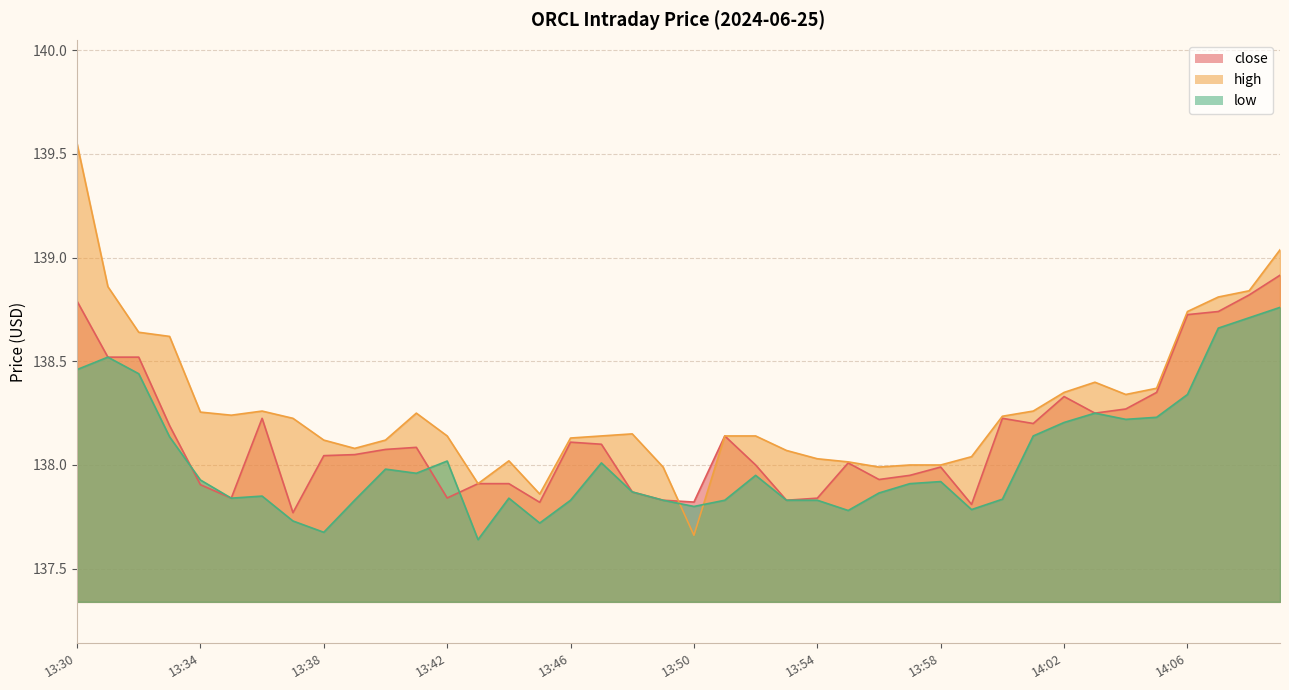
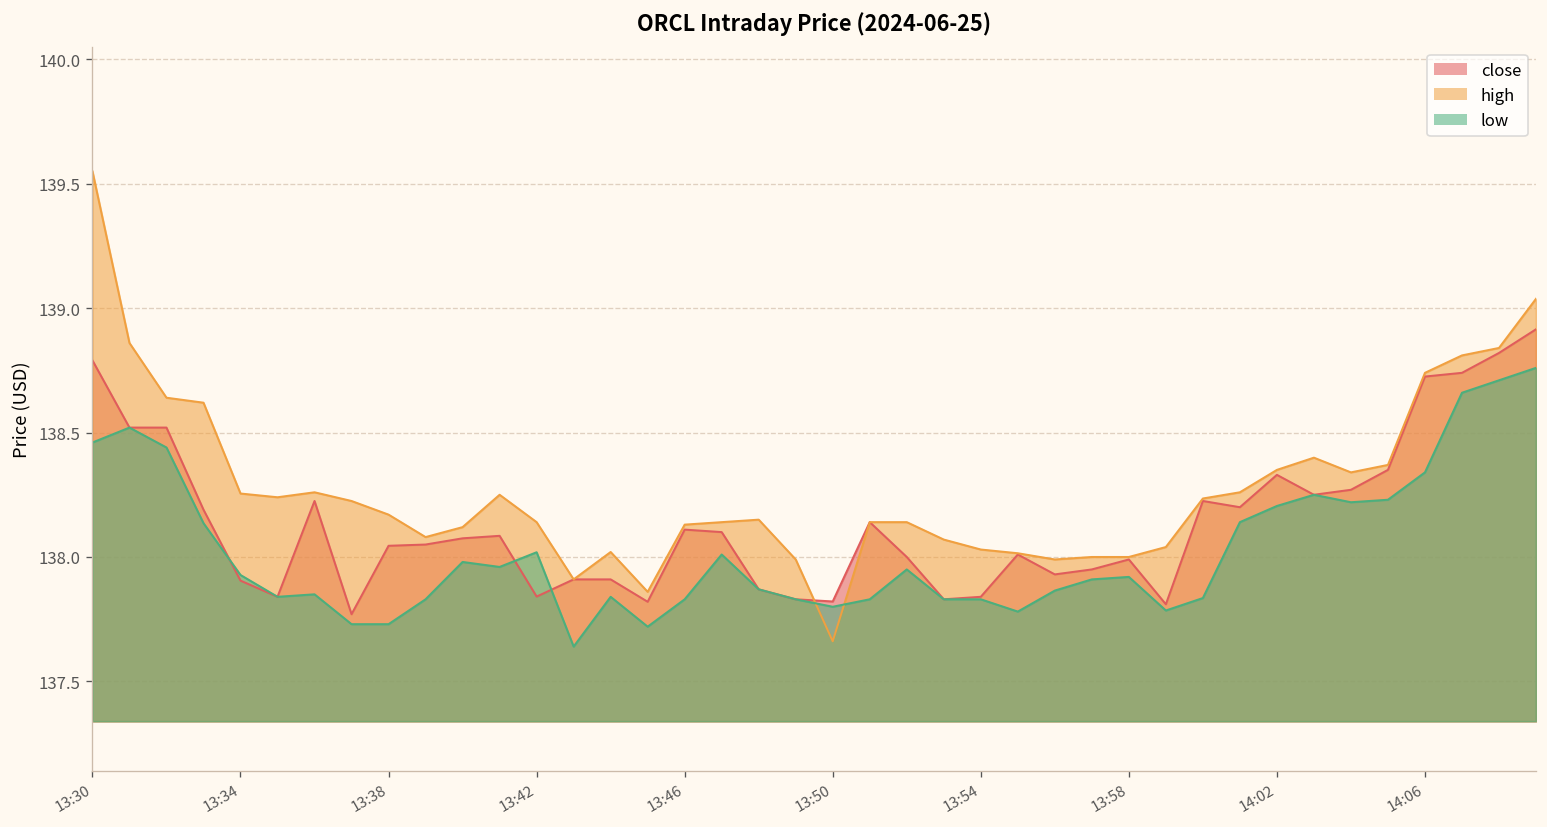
high, 13:38: 138.12 -> 138.17
low, 13:38: 137.68 -> 137.73
